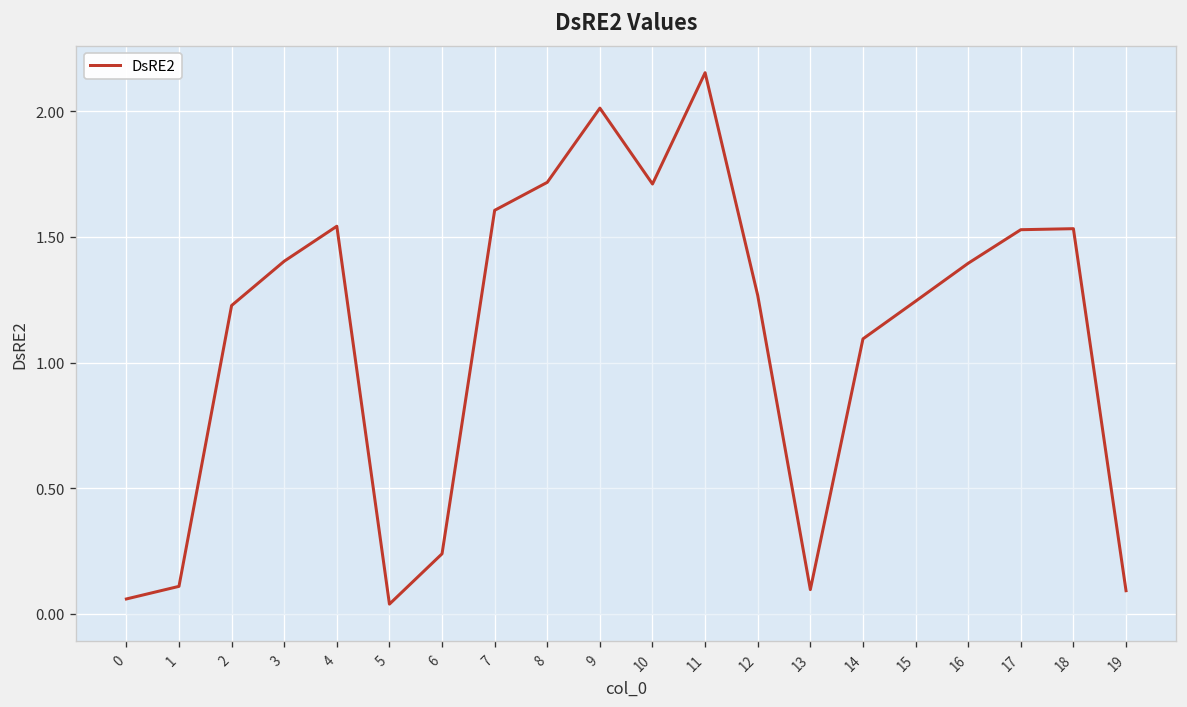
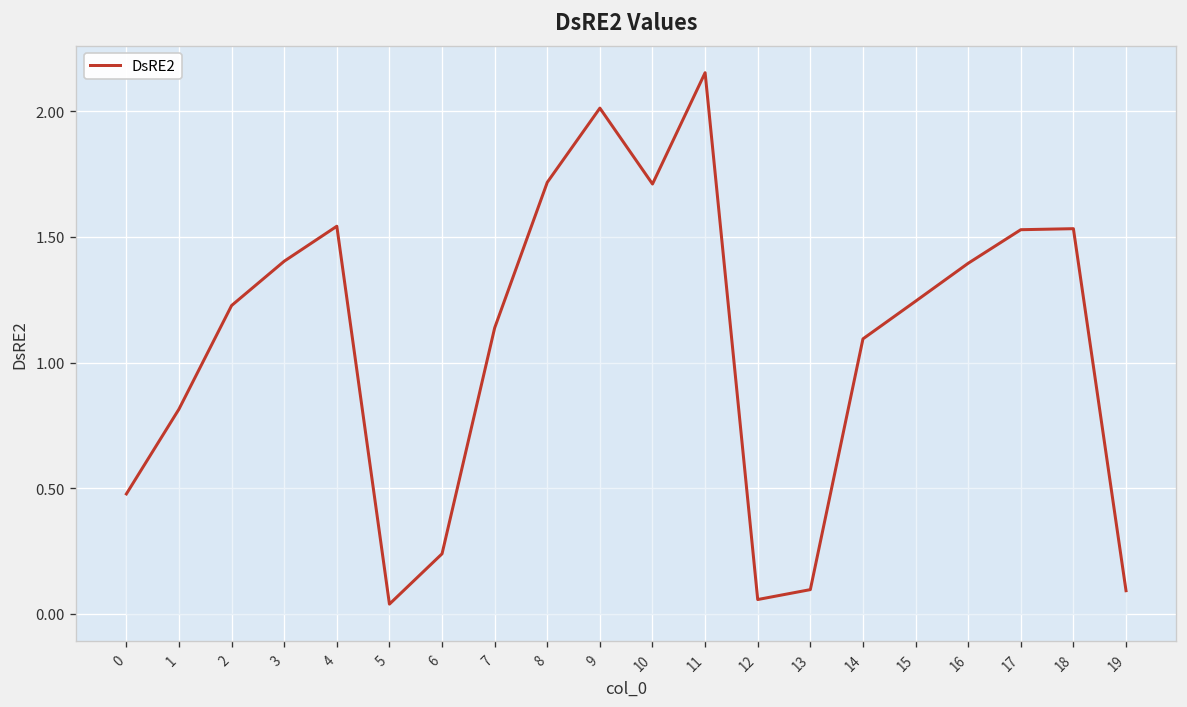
0: 0.06 -> 0.48
1: 0.11 -> 0.81
7: 1.61 -> 1.14
12: 1.27 -> 0.06
